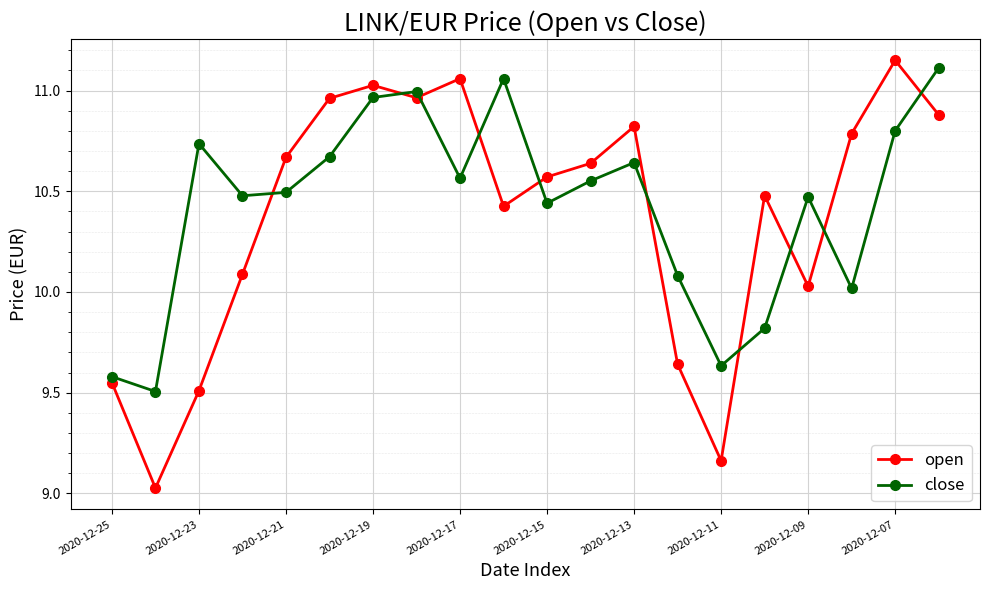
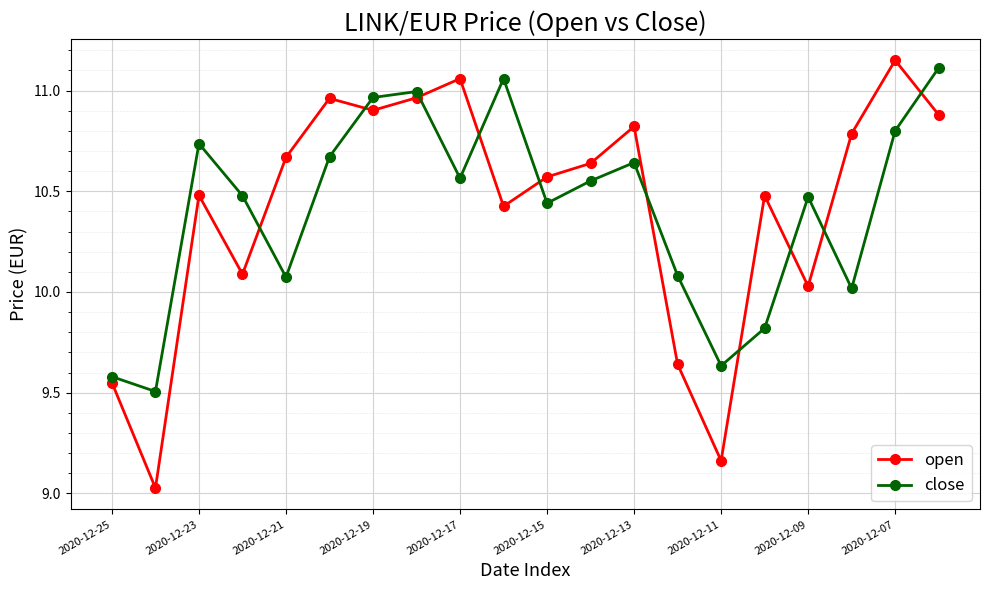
open, 2020-12-23: 9.51 -> 10.48
close, 2020-12-21: 10.49 -> 10.07
open, 2020-12-19: 11.03 -> 10.90
